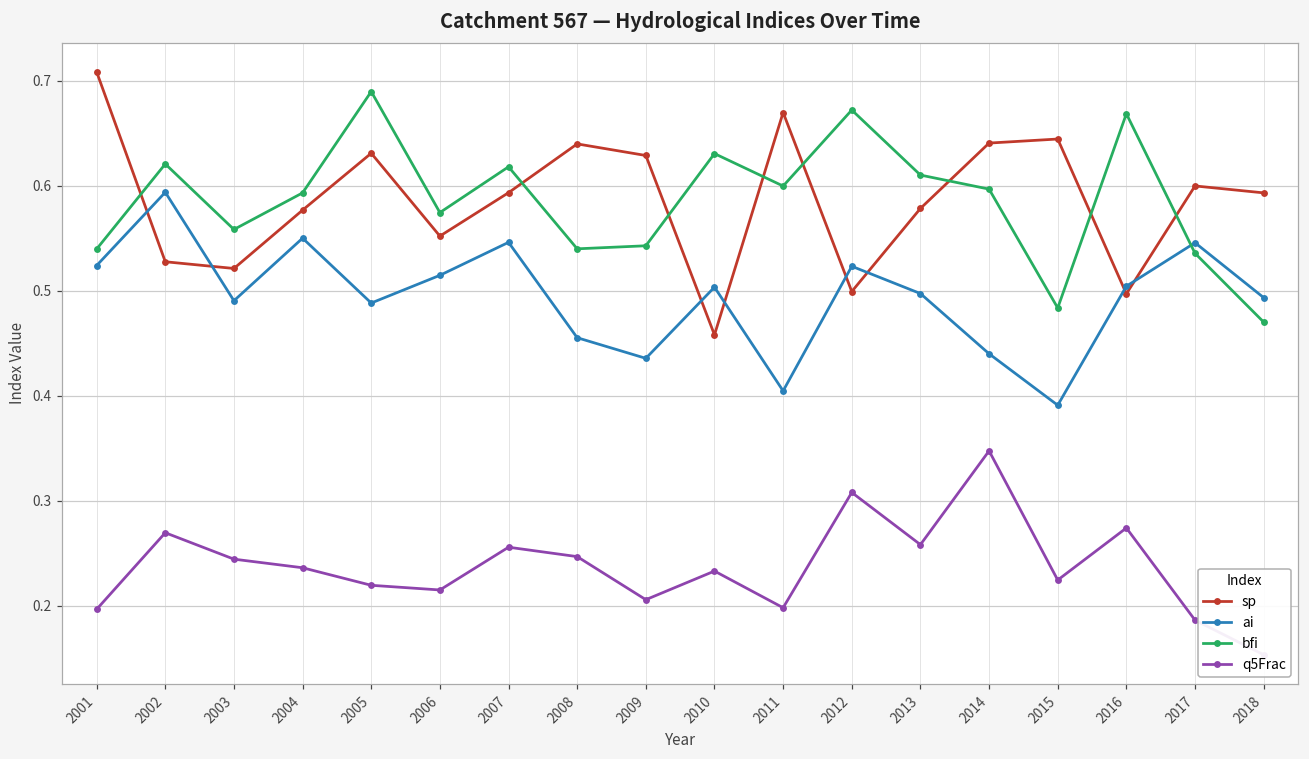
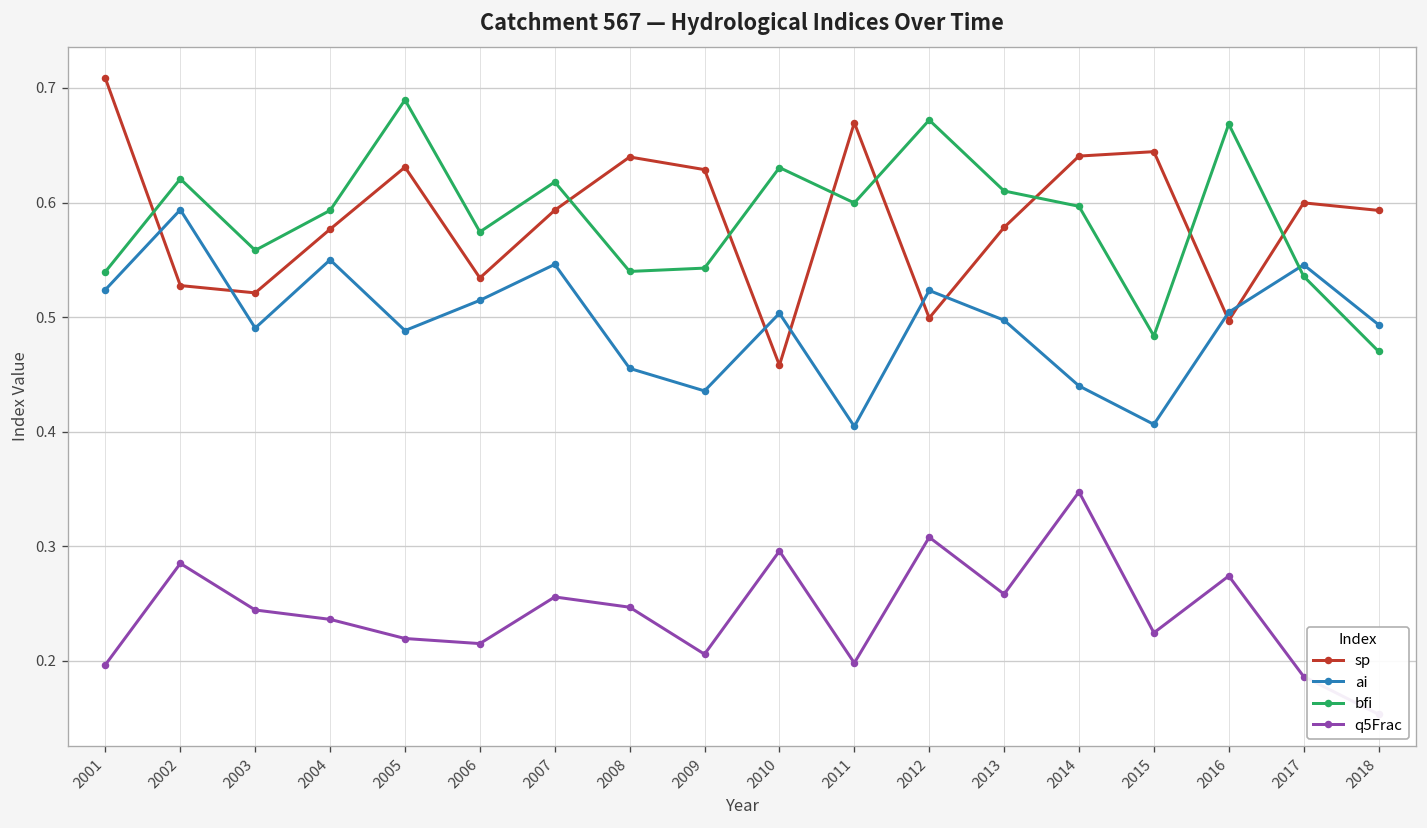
q5Frac, 2002: 0.27 -> 0.29
sp, 2006: 0.55 -> 0.53
q5Frac, 2010: 0.23 -> 0.30
ai, 2015: 0.39 -> 0.41
